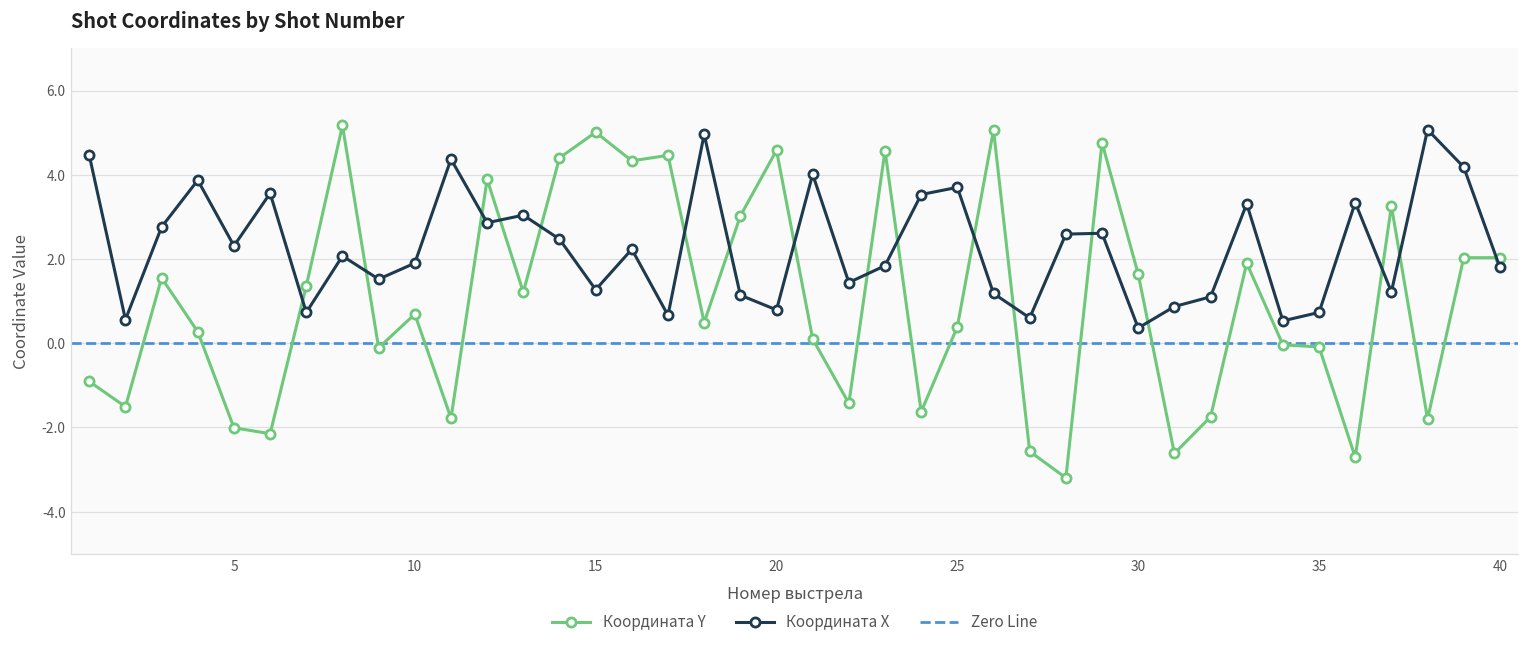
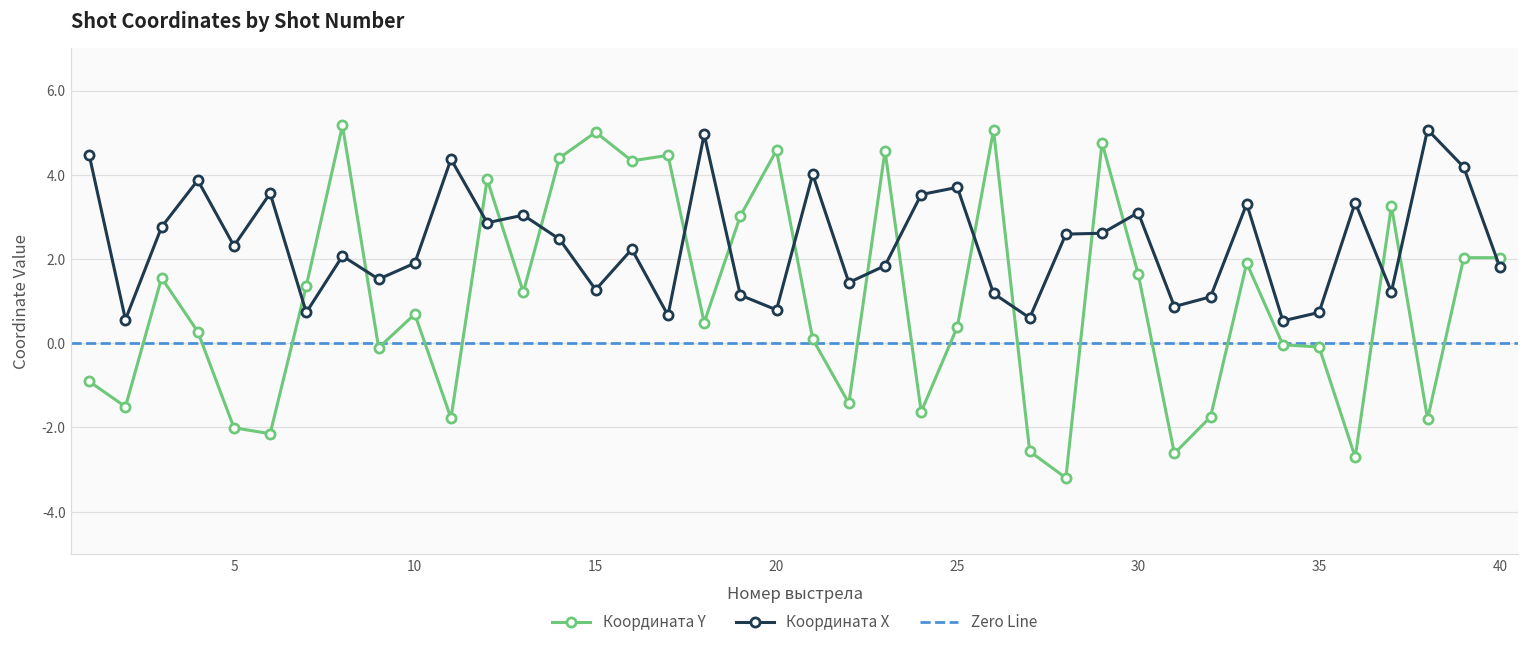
Координата X, 30: 0.4 -> 3.1
